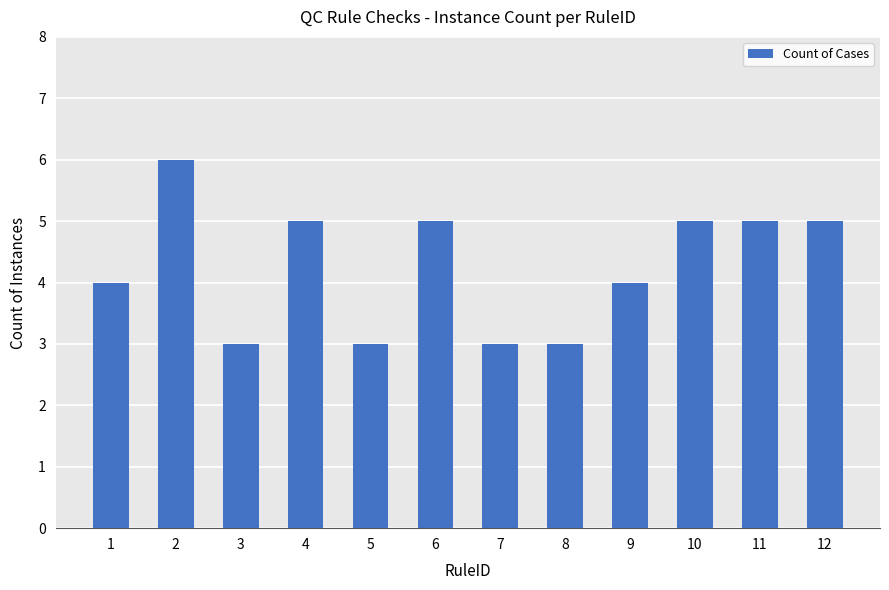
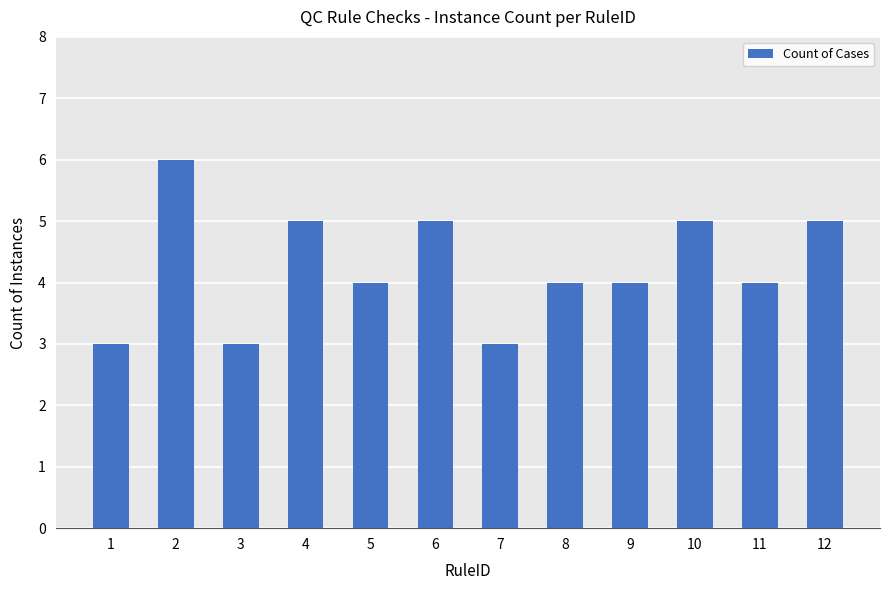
1: 4 -> 3
5: 3 -> 4
8: 3 -> 4
11: 5 -> 4
